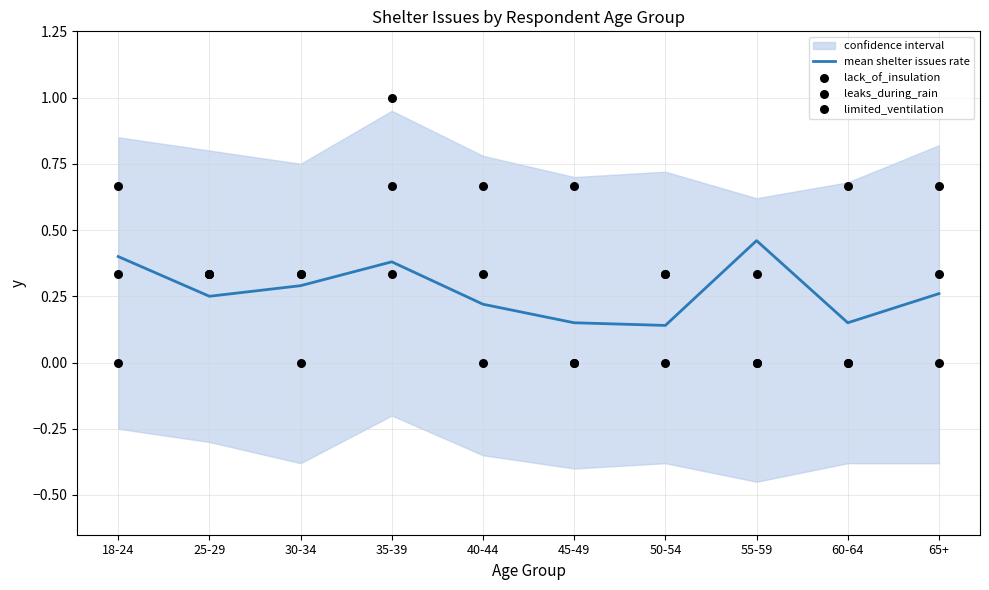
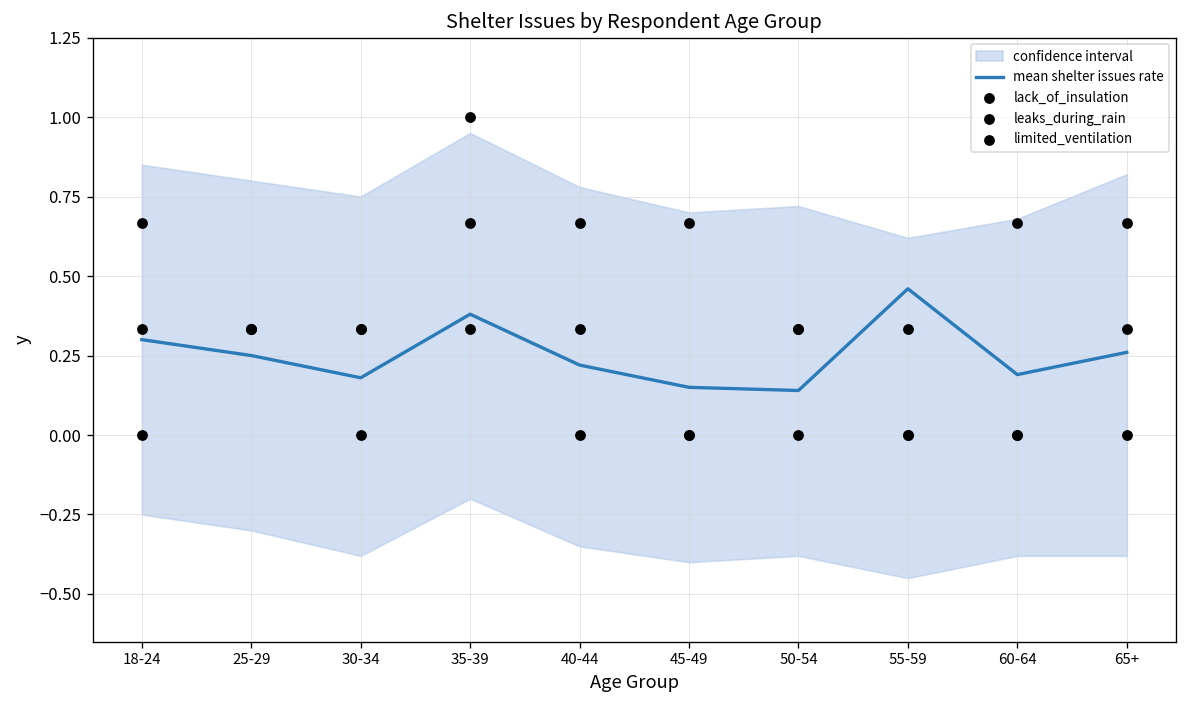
mean shelter issues rate, 18-24: 0.4 -> 0.3
mean shelter issues rate, 30-34: 0.29 -> 0.18
mean shelter issues rate, 60-64: 0.15 -> 0.19
